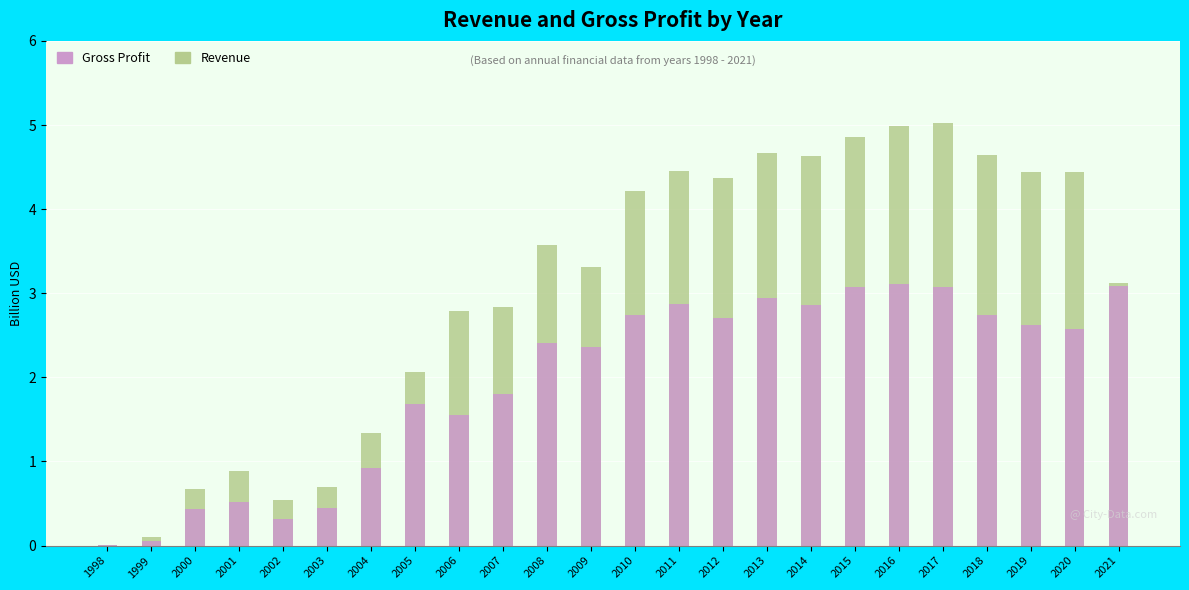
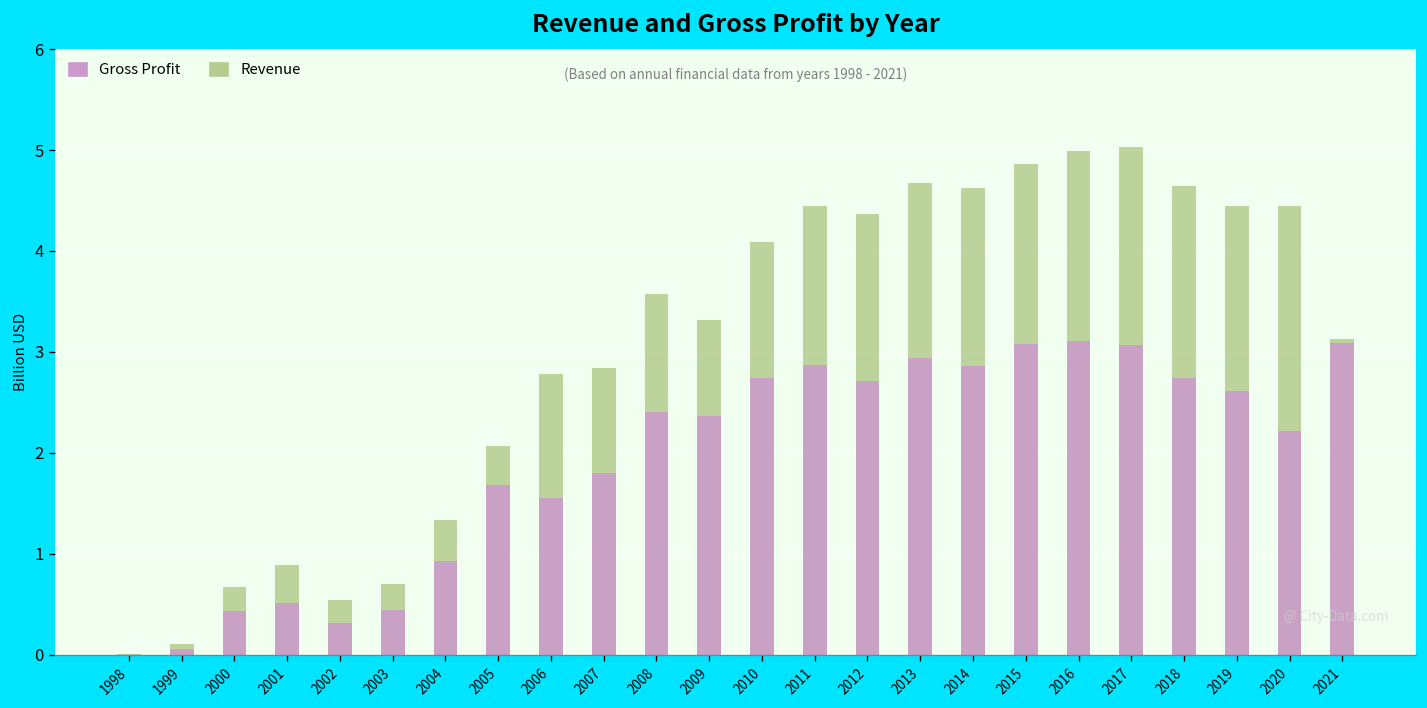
Revenue, 2010: 4.2 -> 4.1
Gross Profit, 2020: 2.6 -> 2.2
